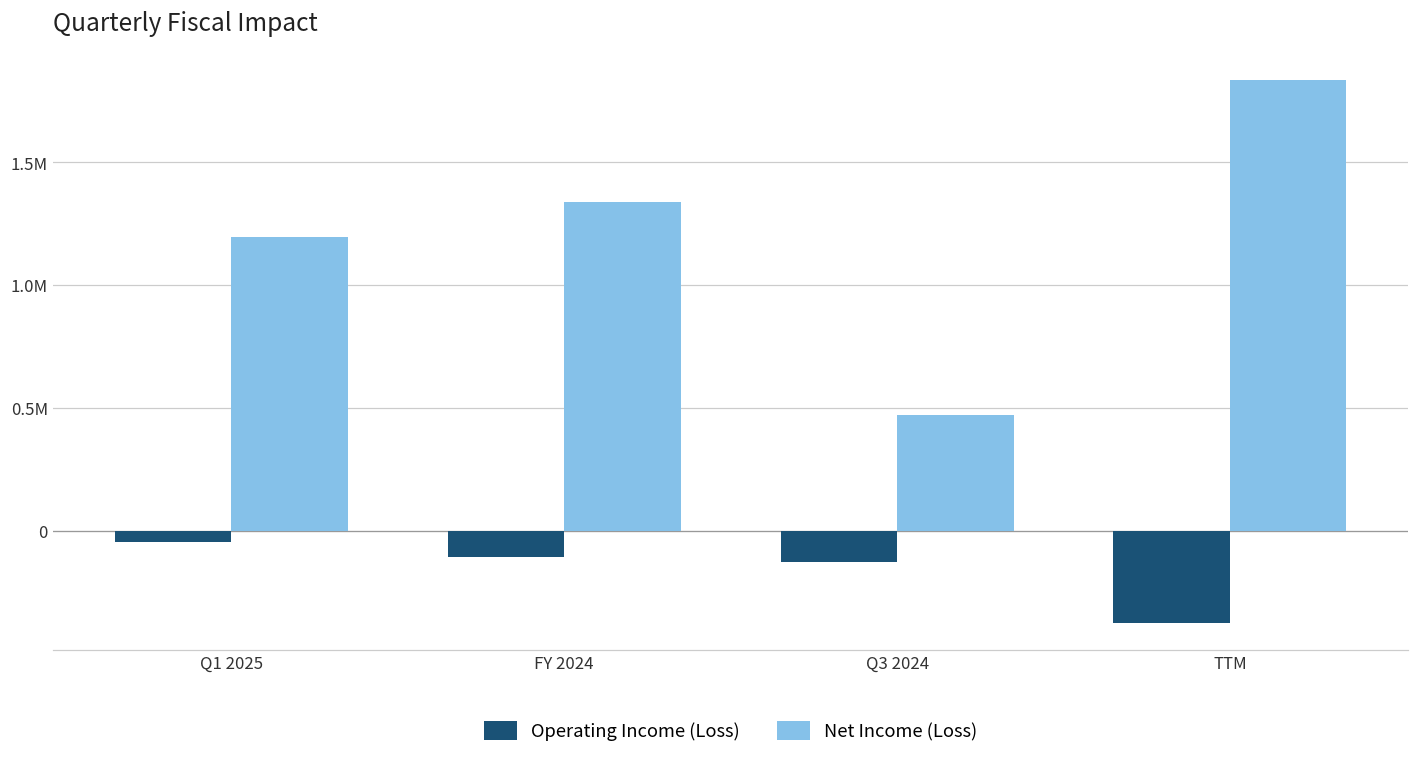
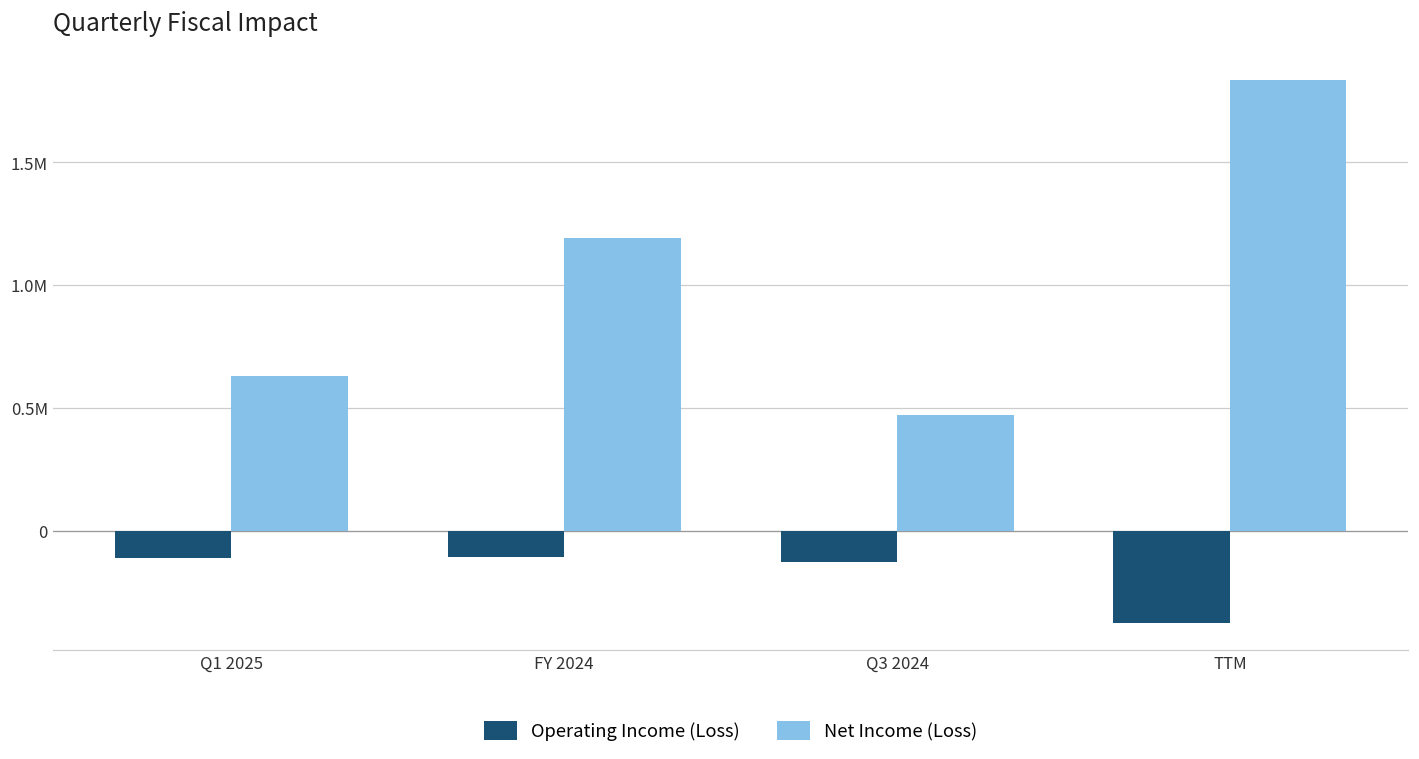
Operating Income (Loss), Q1 2025: -40000 -> -110000
Net Income (Loss), Q1 2025: 1200000 -> 630000
Net Income (Loss), FY 2024: 1340000 -> 1190000
